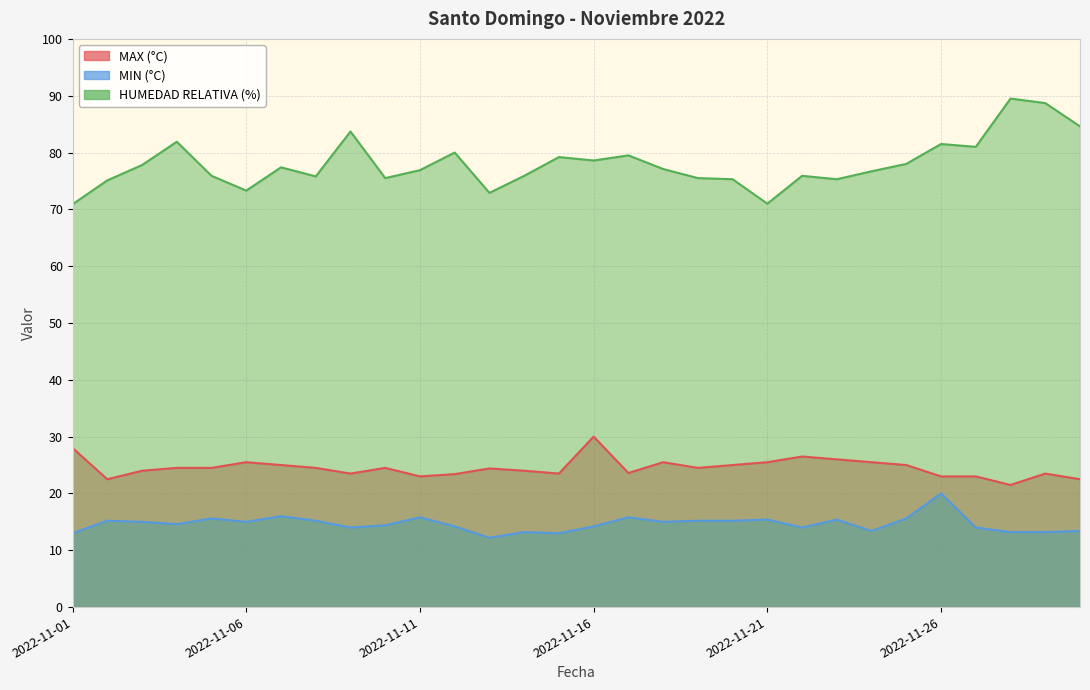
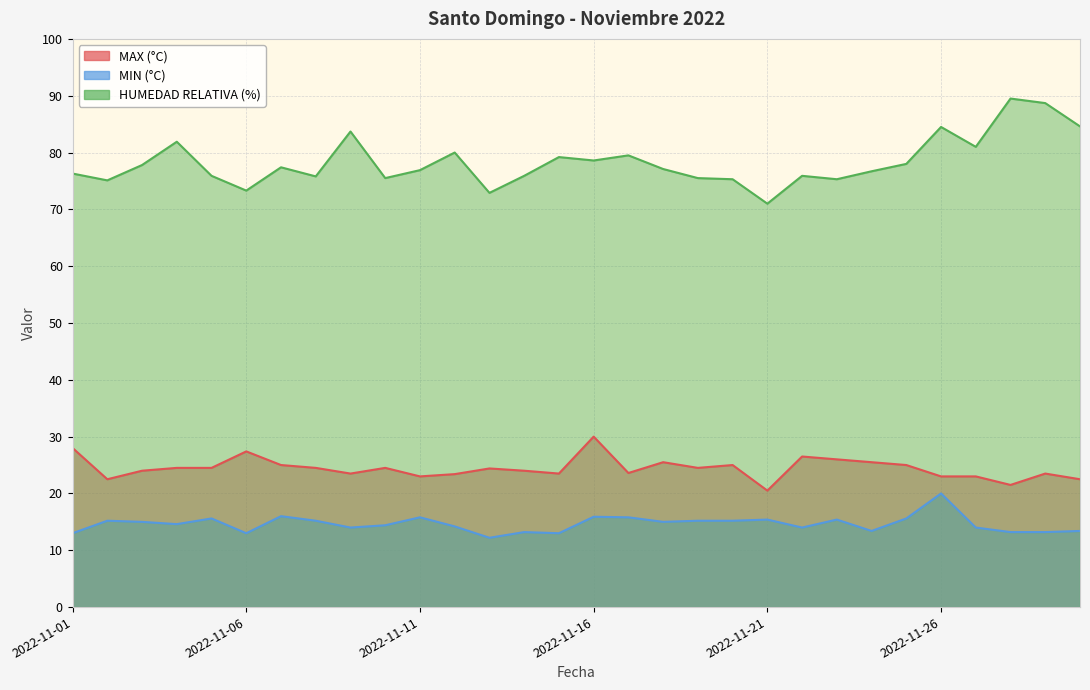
HUMEDAD RELATIVA (%), 2022-11-01: 71 -> 76
MAX (°C), 2022-11-06: 26 -> 27
MIN (°C), 2022-11-06: 15 -> 13
MIN (°C), 2022-11-16: 14 -> 16
MAX (°C), 2022-11-21: 26 -> 21
HUMEDAD RELATIVA (%), 2022-11-26: 82 -> 85
